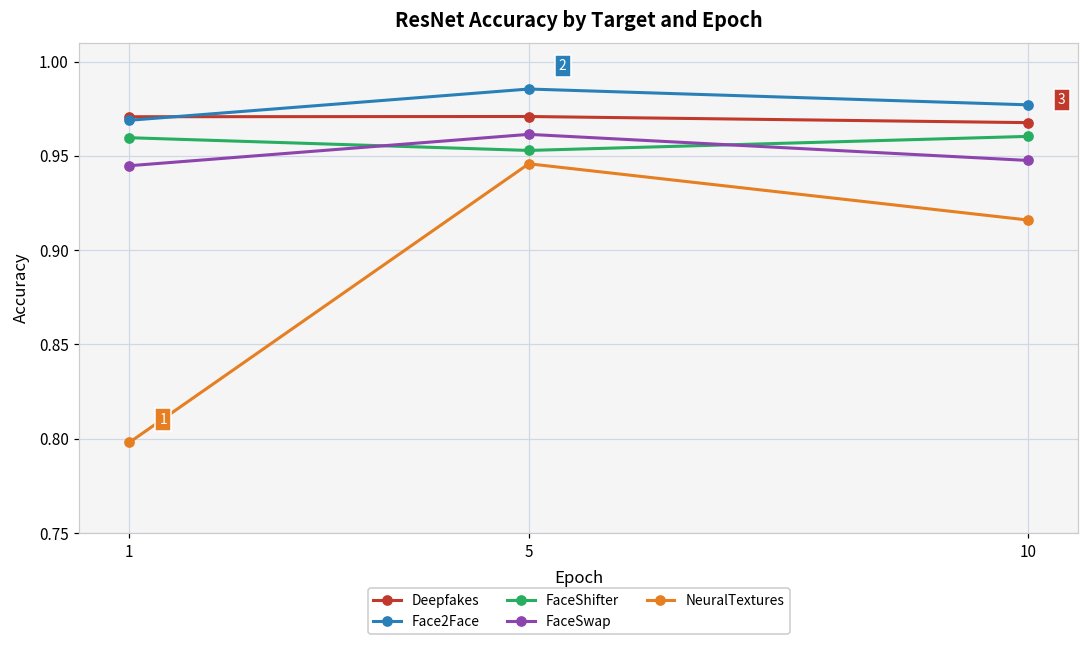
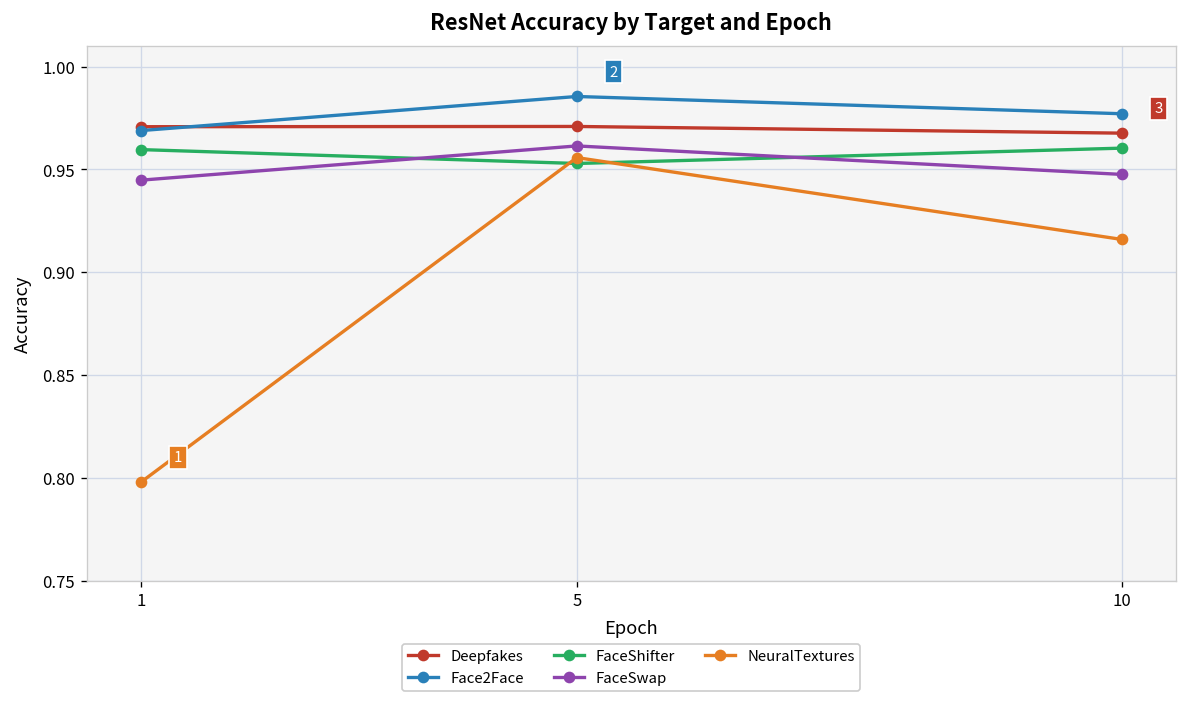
NeuralTextures, 5: 0.946 -> 0.956
